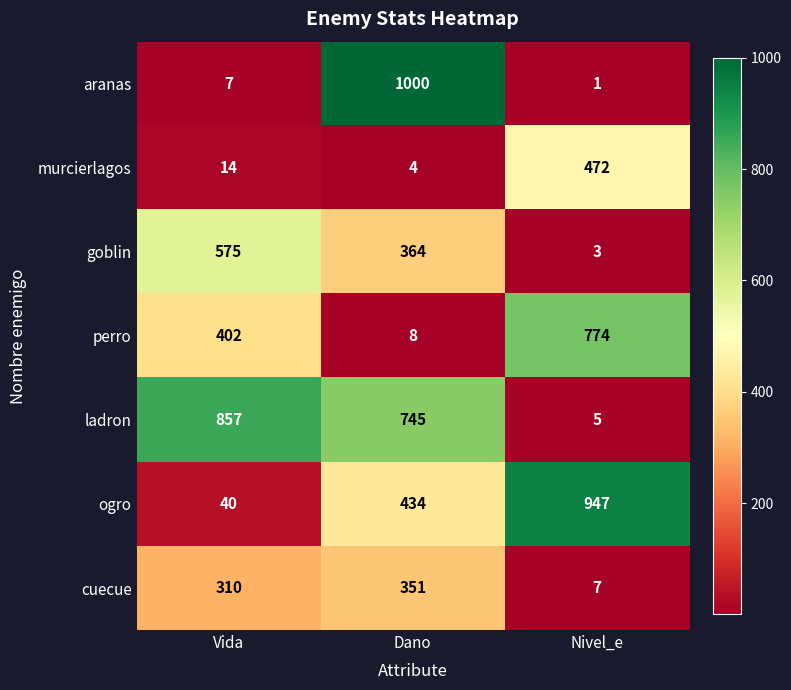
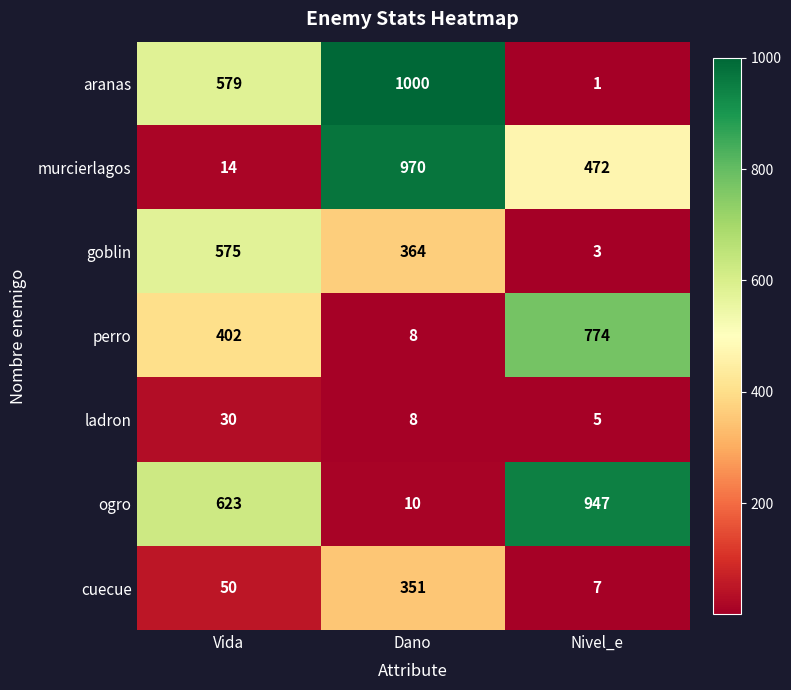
aranas, Vida: 7 -> 579
murcierlagos, Dano: 4 -> 970
ladron, Vida: 857 -> 30
ladron, Dano: 745 -> 8
ogro, Vida: 40 -> 623
ogro, Dano: 434 -> 10
cuecue, Vida: 310 -> 50
